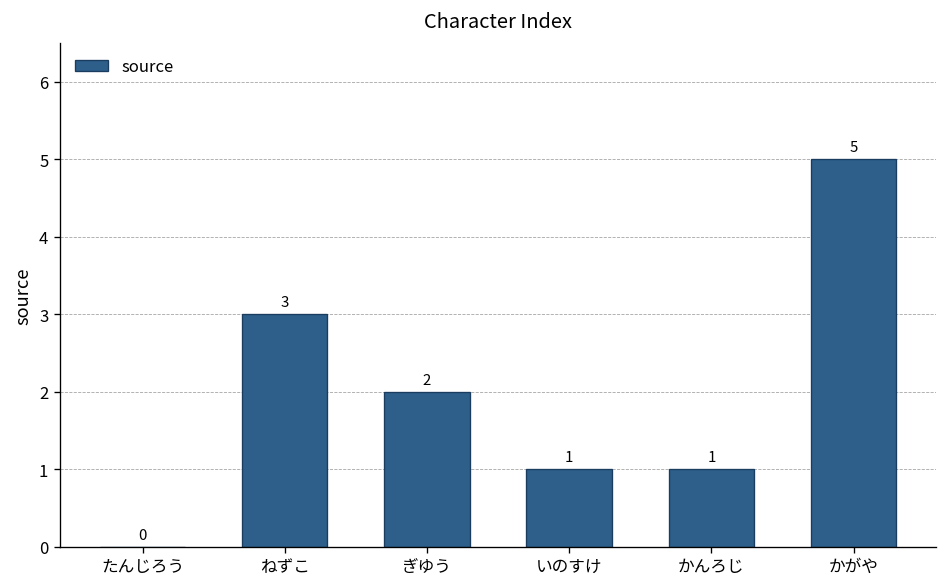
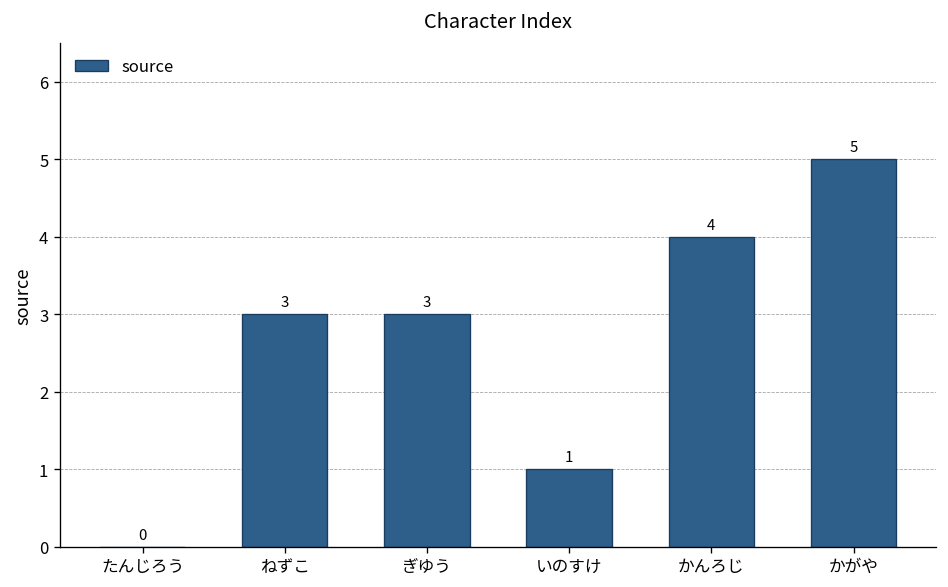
ぎゆう: 2 -> 3
かんろじ: 1 -> 4
